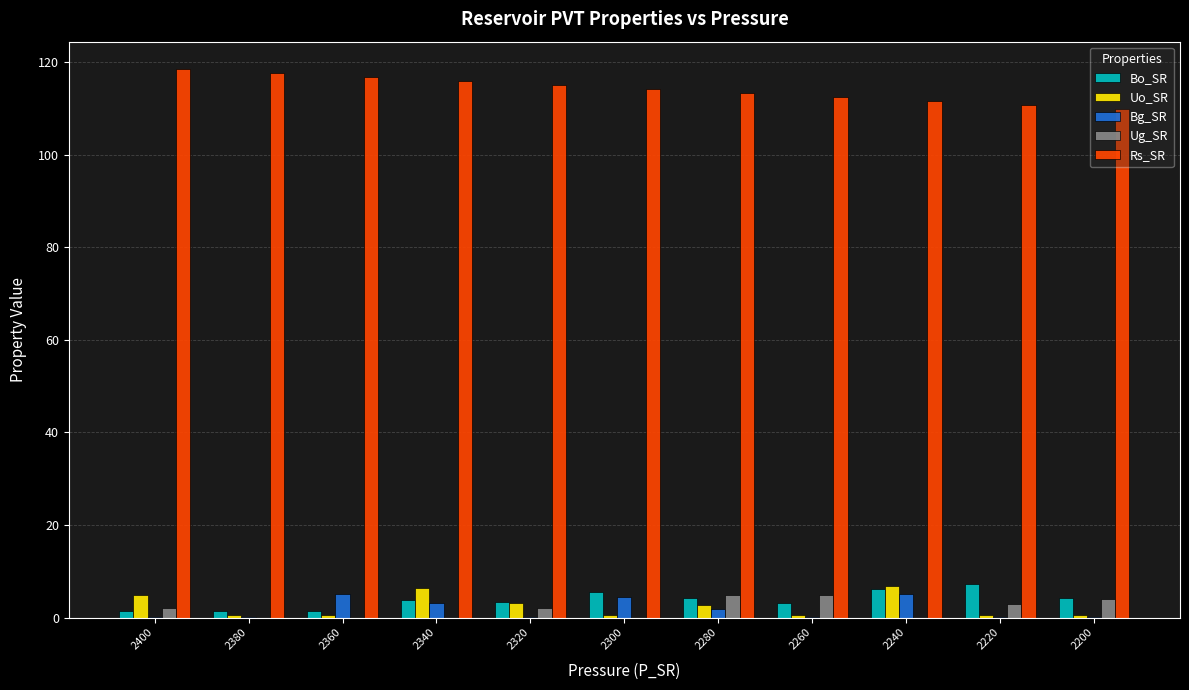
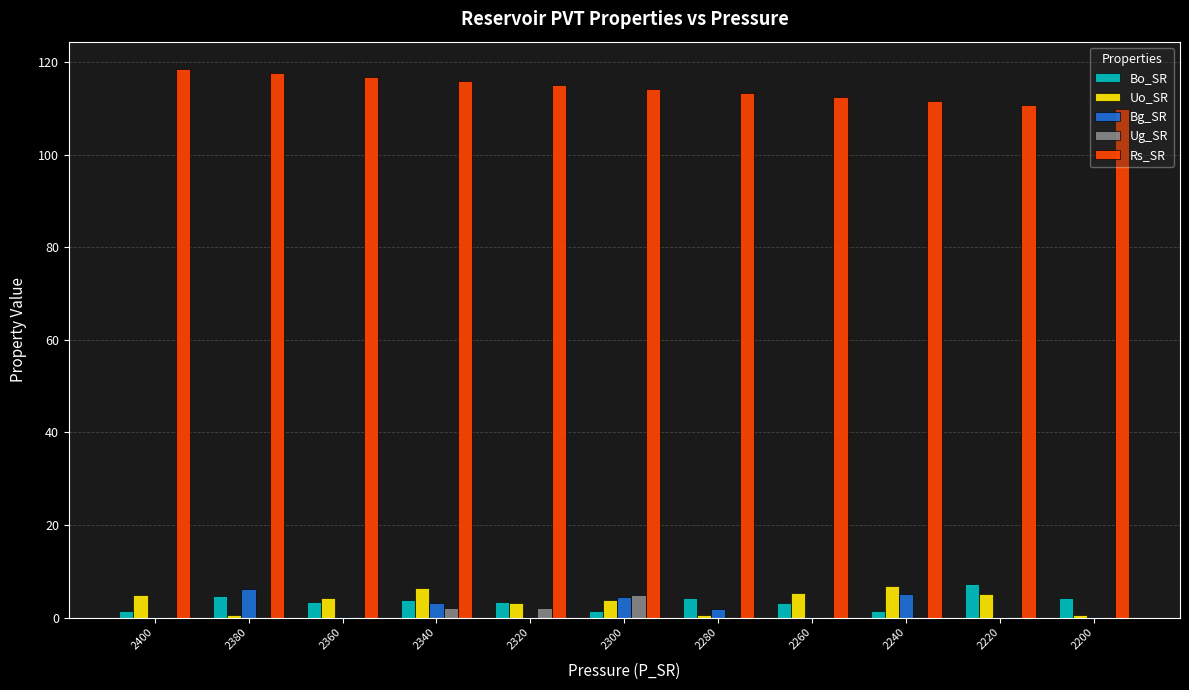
Ug_SR, 2400: 2 -> 0
Bo_SR, 2380: 1 -> 5
Bg_SR, 2380: 0 -> 6
Bo_SR, 2360: 1 -> 3
Uo_SR, 2360: 1 -> 4
Bg_SR, 2360: 5 -> 0
Ug_SR, 2340: 0 -> 2
Bo_SR, 2300: 6 -> 1
Uo_SR, 2300: 1 -> 4
Ug_SR, 2300: 0 -> 5
Uo_SR, 2280: 3 -> 1
Ug_SR, 2280: 5 -> 0
Uo_SR, 2260: 1 -> 5
Ug_SR, 2260: 5 -> 0
Bo_SR, 2240: 6 -> 1
Uo_SR, 2220: 1 -> 5
Ug_SR, 2220: 3 -> 0
Ug_SR, 2200: 4 -> 0
